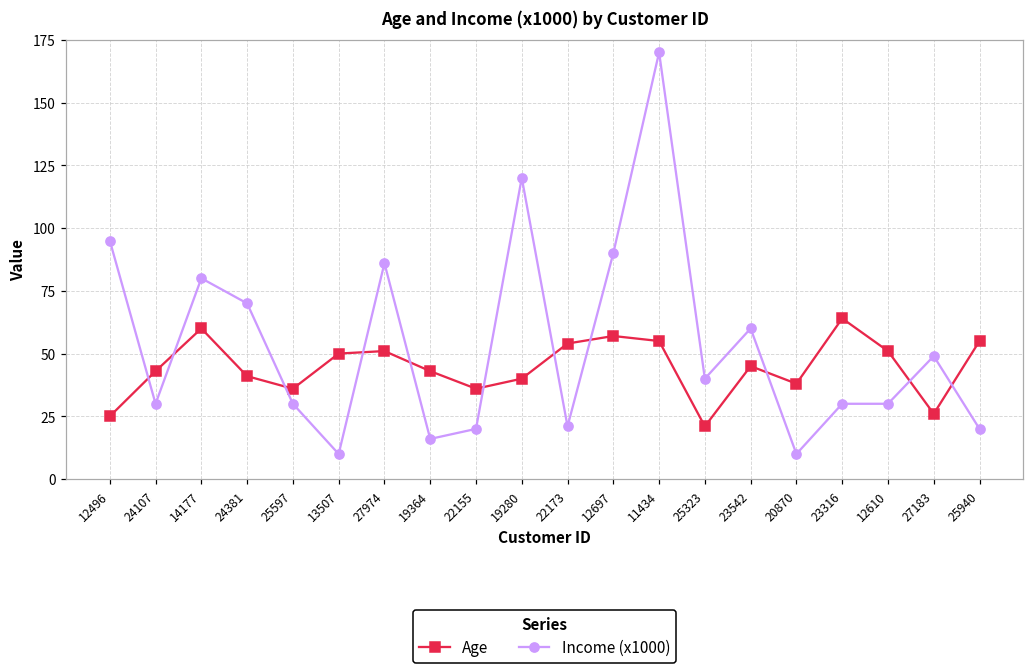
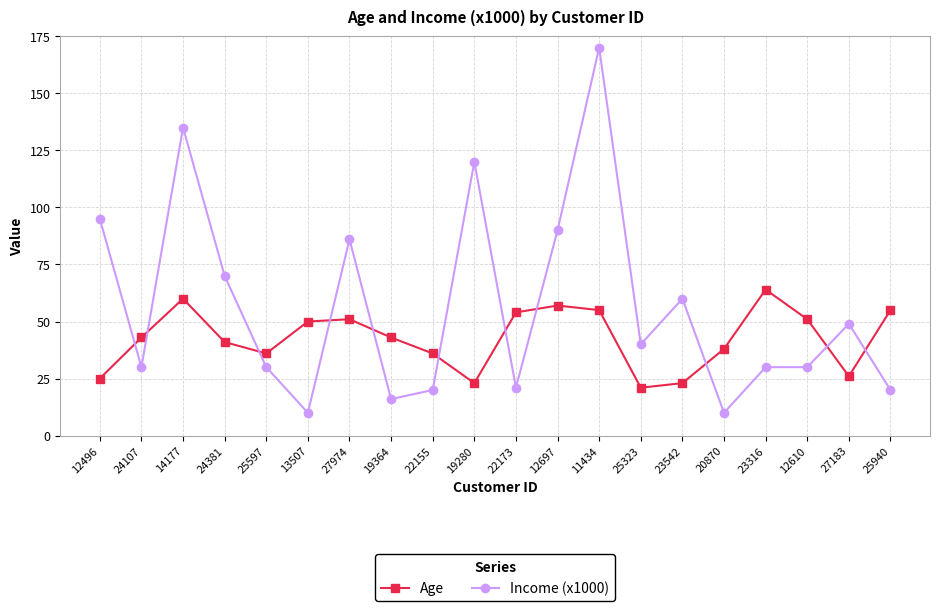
Income (x1000), 14177: 80 -> 135
Age, 19280: 40 -> 23
Age, 23542: 45 -> 23
